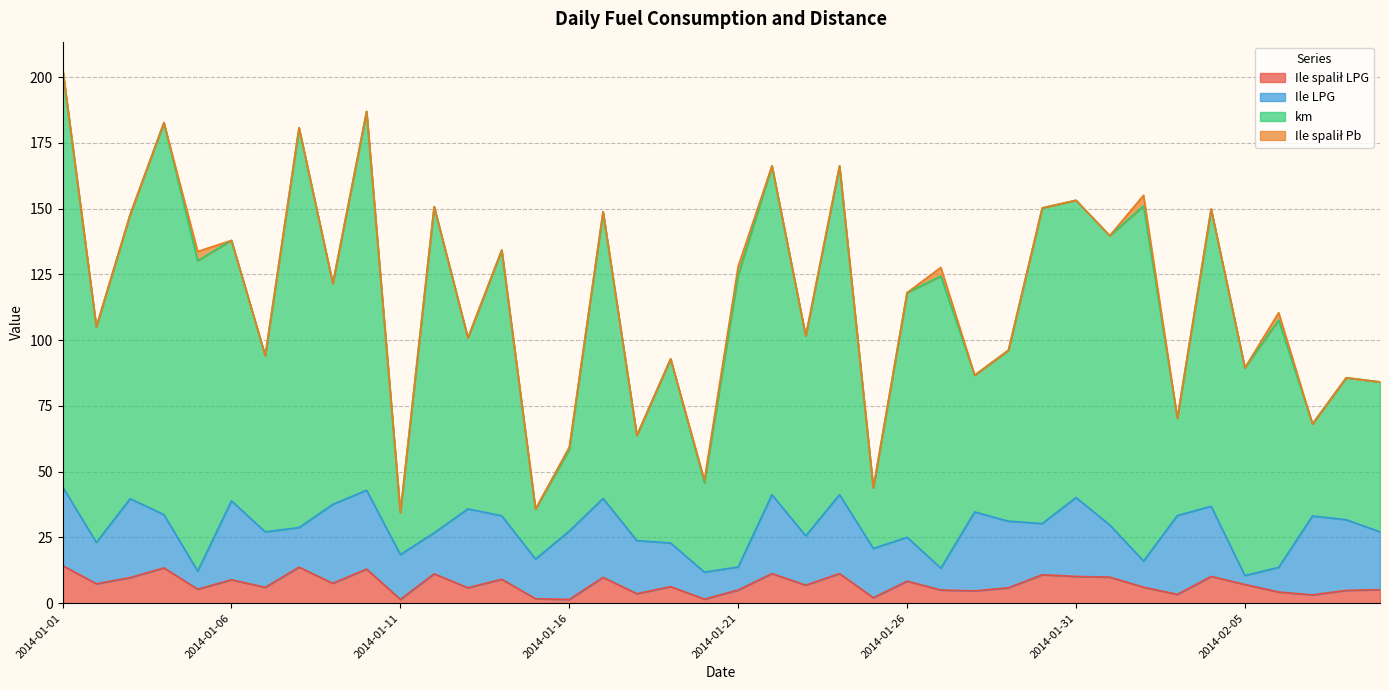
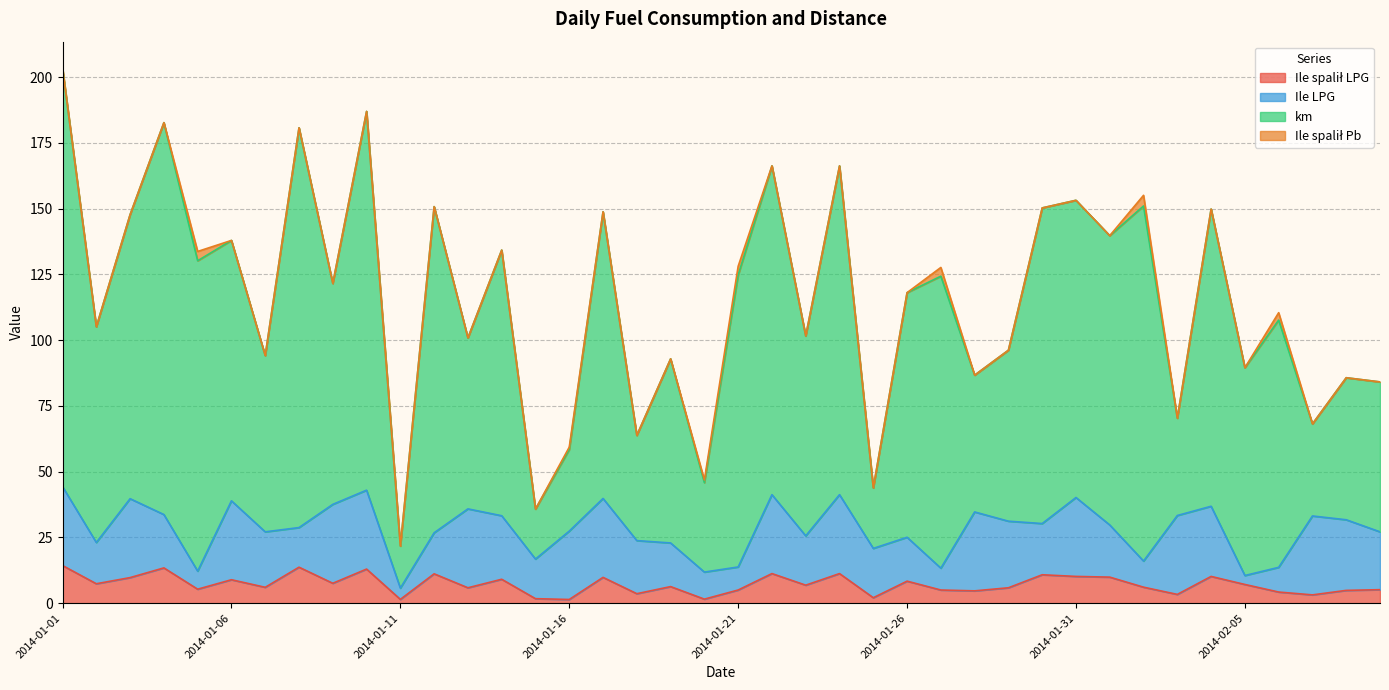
Ile LPG, 2014-01-11: 17 -> 4
